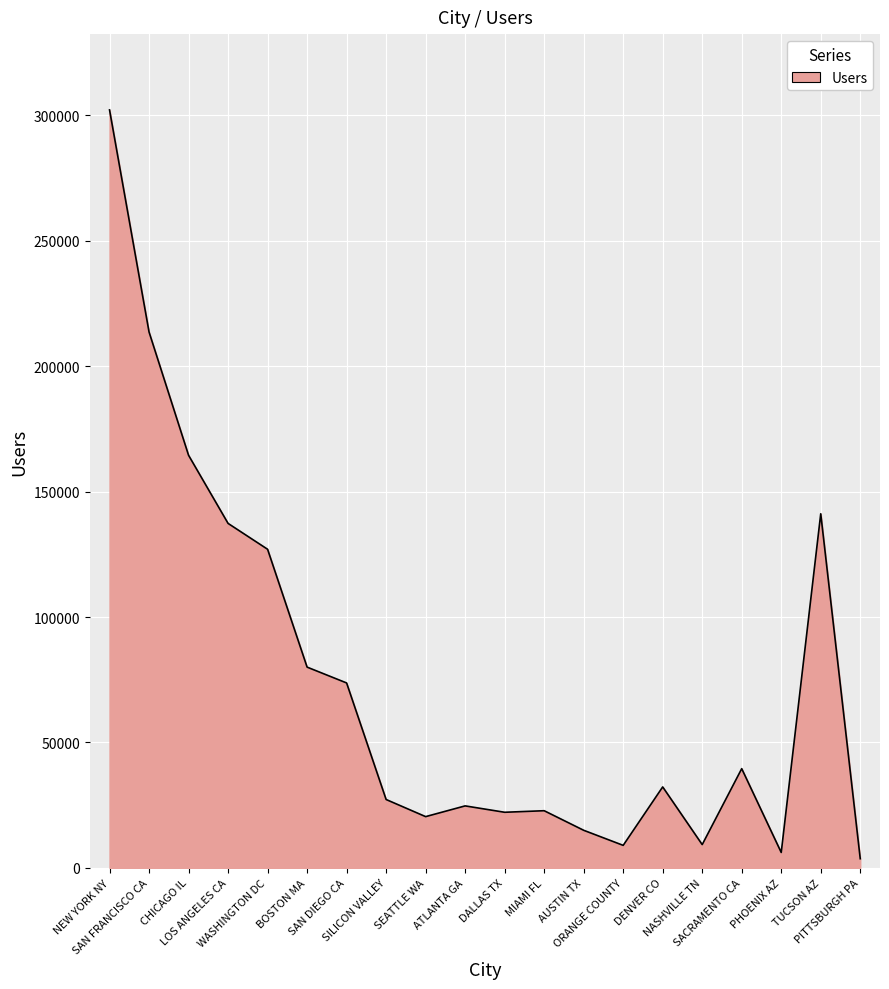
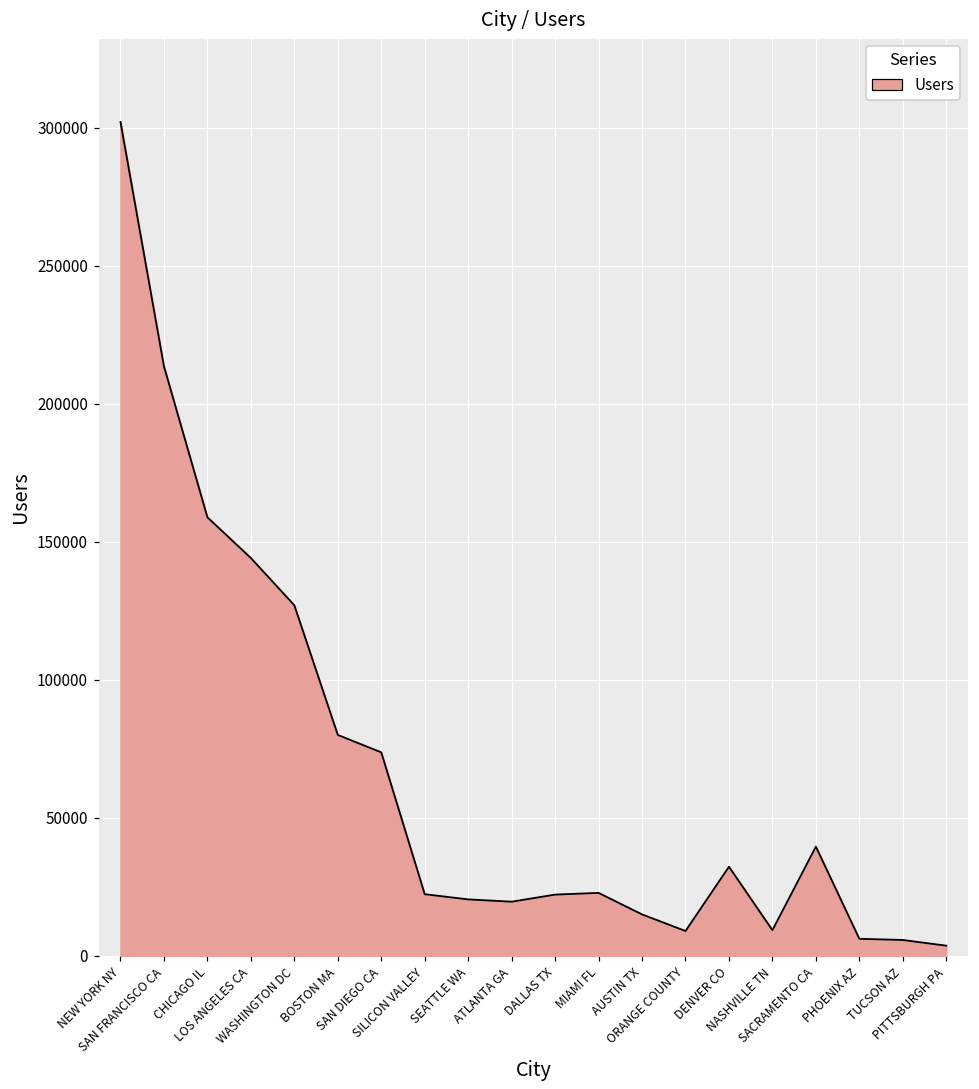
CHICAGO IL: 164000 -> 159000
LOS ANGELES CA: 137000 -> 144000
SILICON VALLEY: 27000 -> 22000
ATLANTA GA: 25000 -> 20000
TUCSON AZ: 141000 -> 6000
